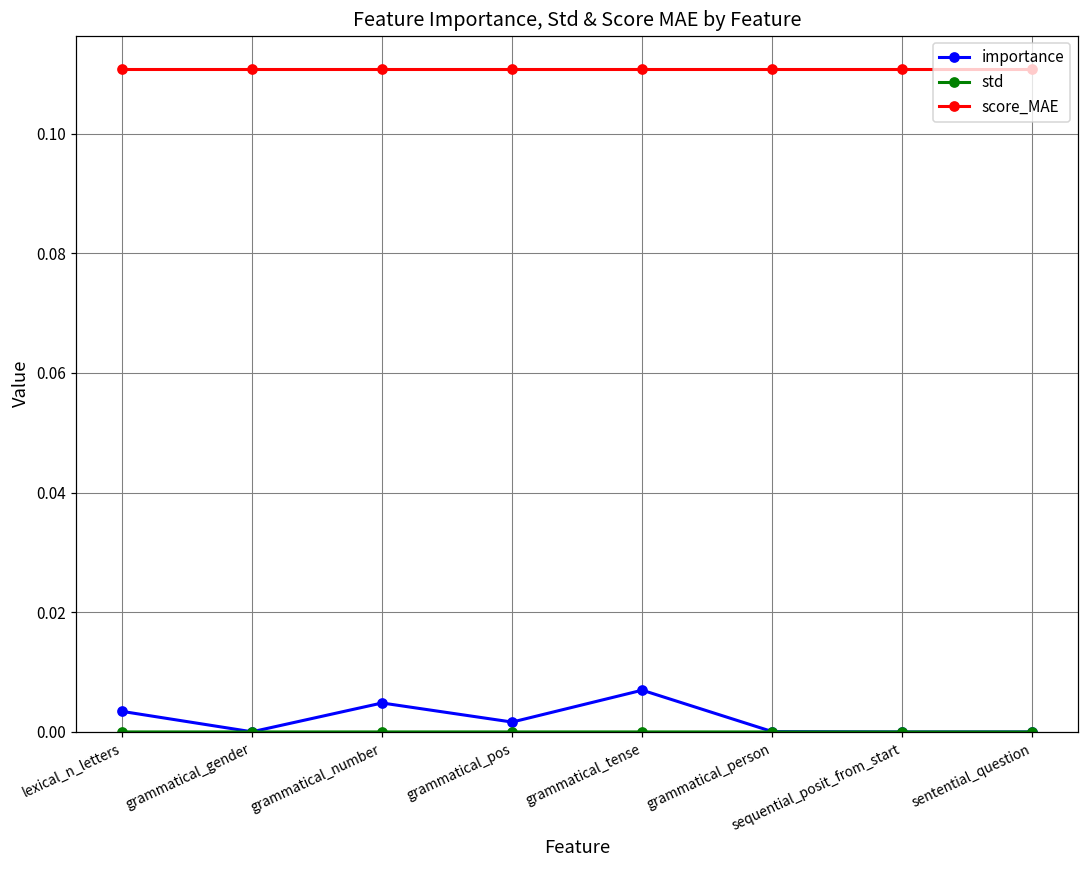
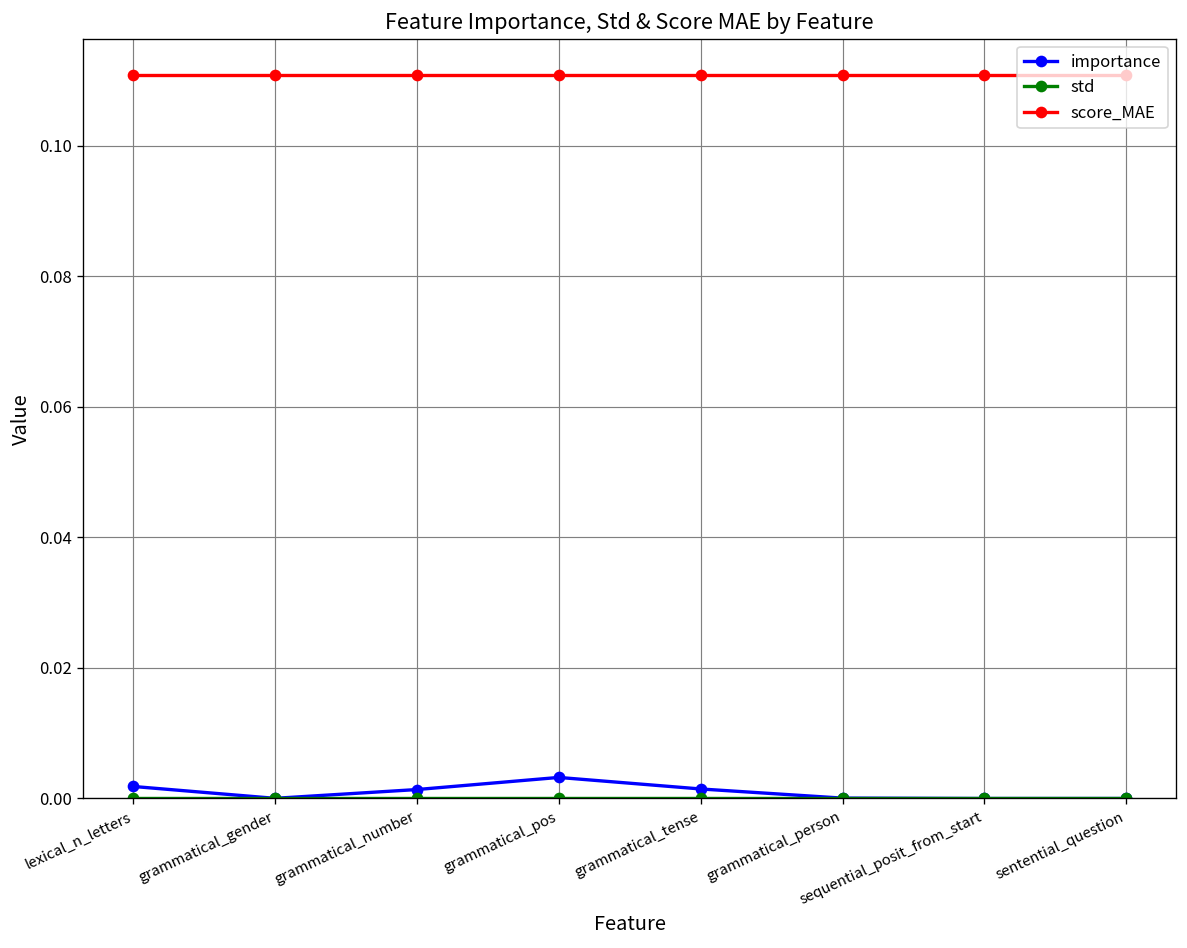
importance, lexical_n_letters: 0.003 -> 0.002
importance, grammatical_number: 0.005 -> 0.001
importance, grammatical_pos: 0.002 -> 0.003
importance, grammatical_tense: 0.007 -> 0.001
